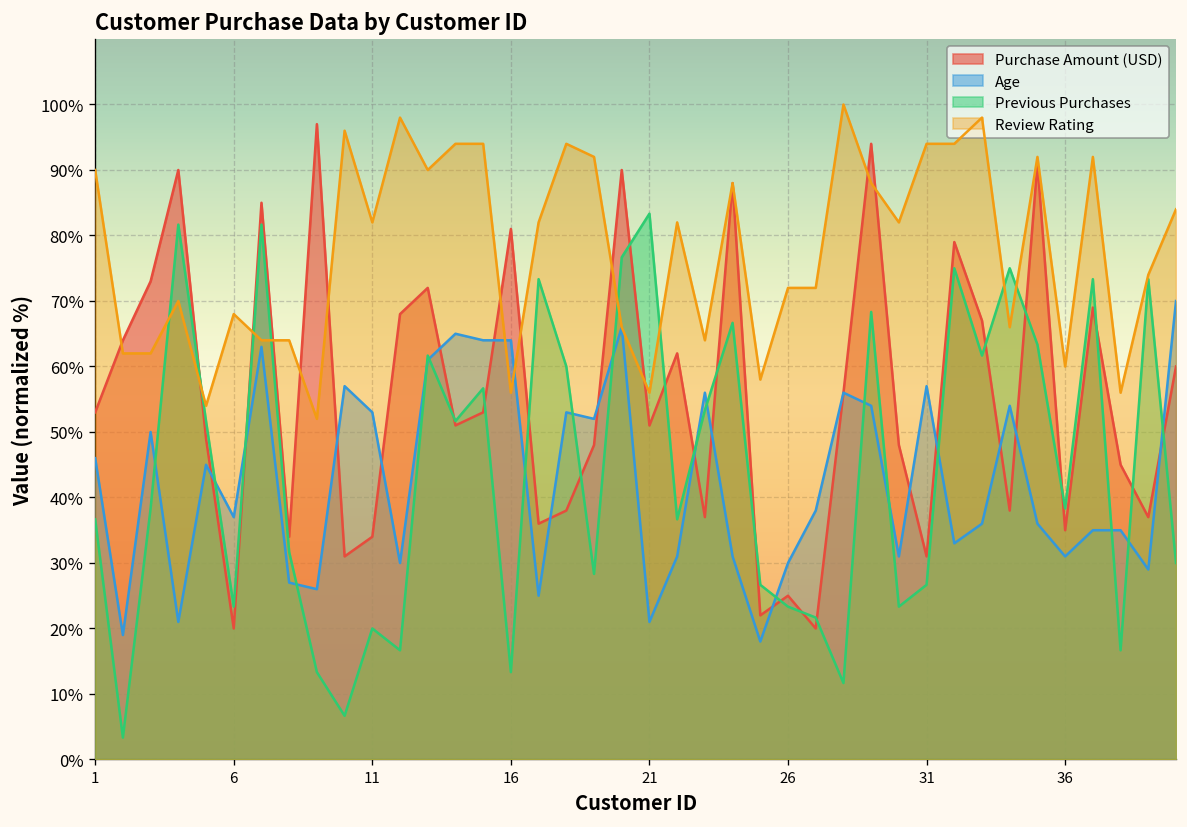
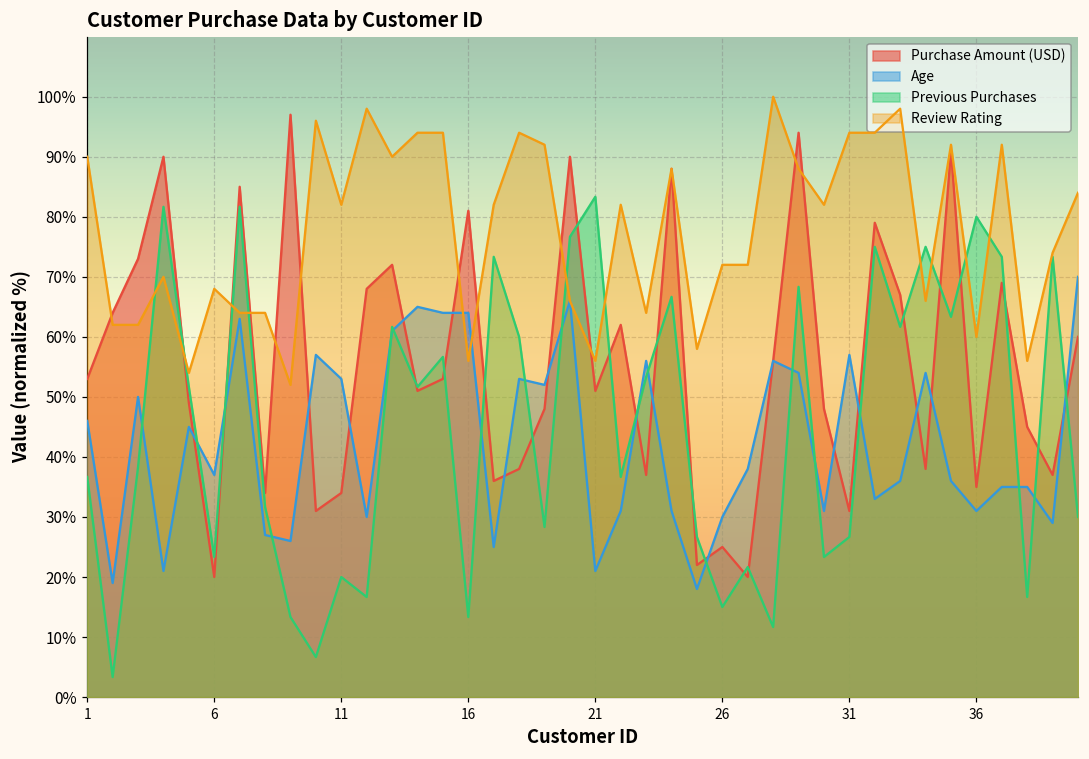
Previous Purchases, 26: 23% -> 15%
Previous Purchases, 36: 38% -> 80%
